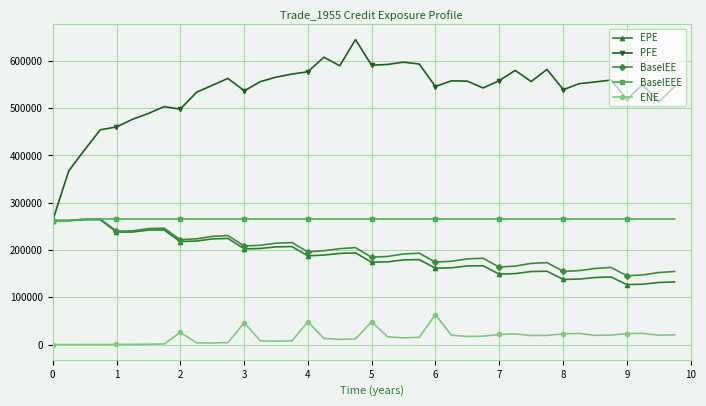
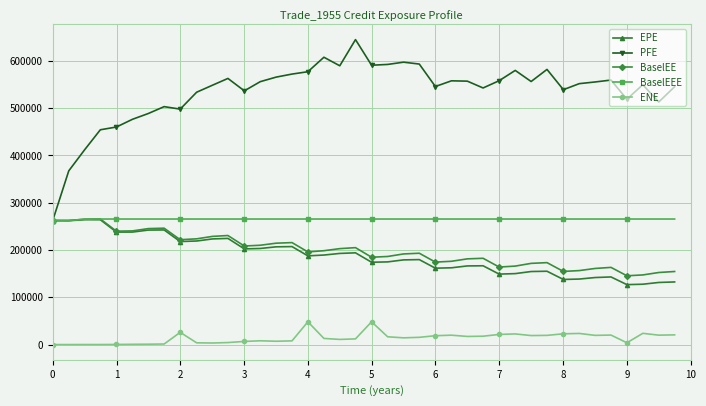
ENE, 3: 50000 -> 10000
ENE, 6: 60000 -> 20000
ENE, 9: 20000 -> 0
